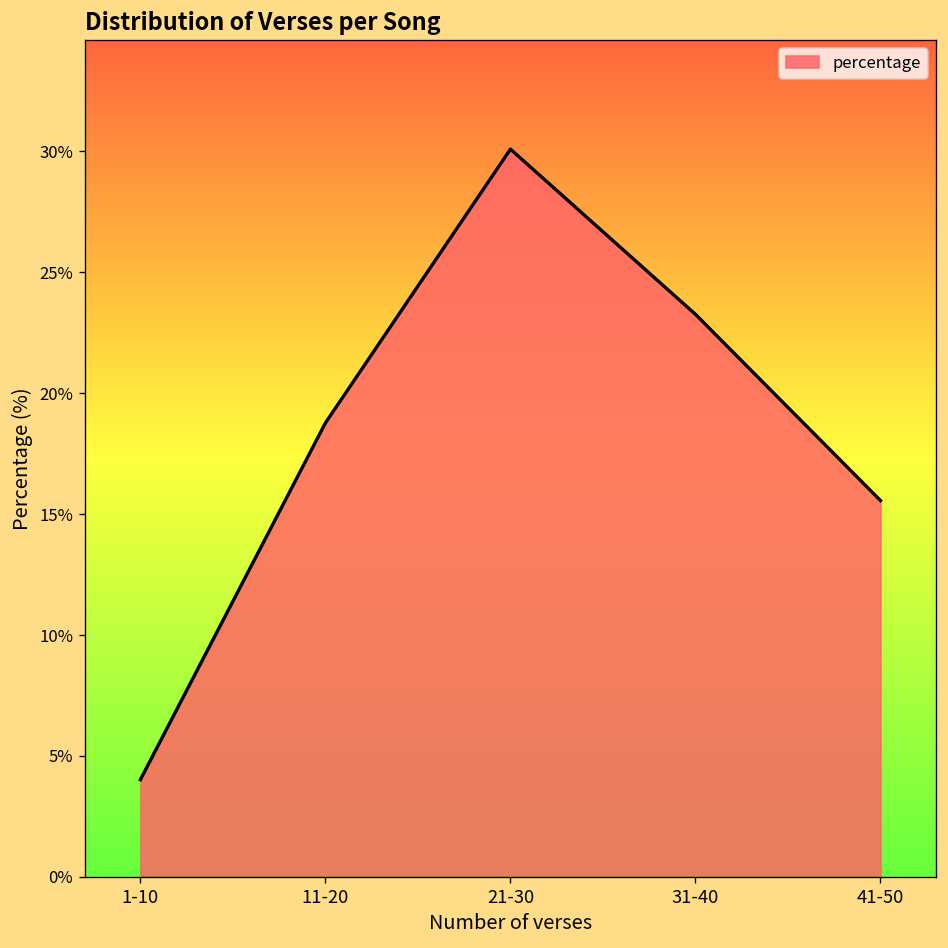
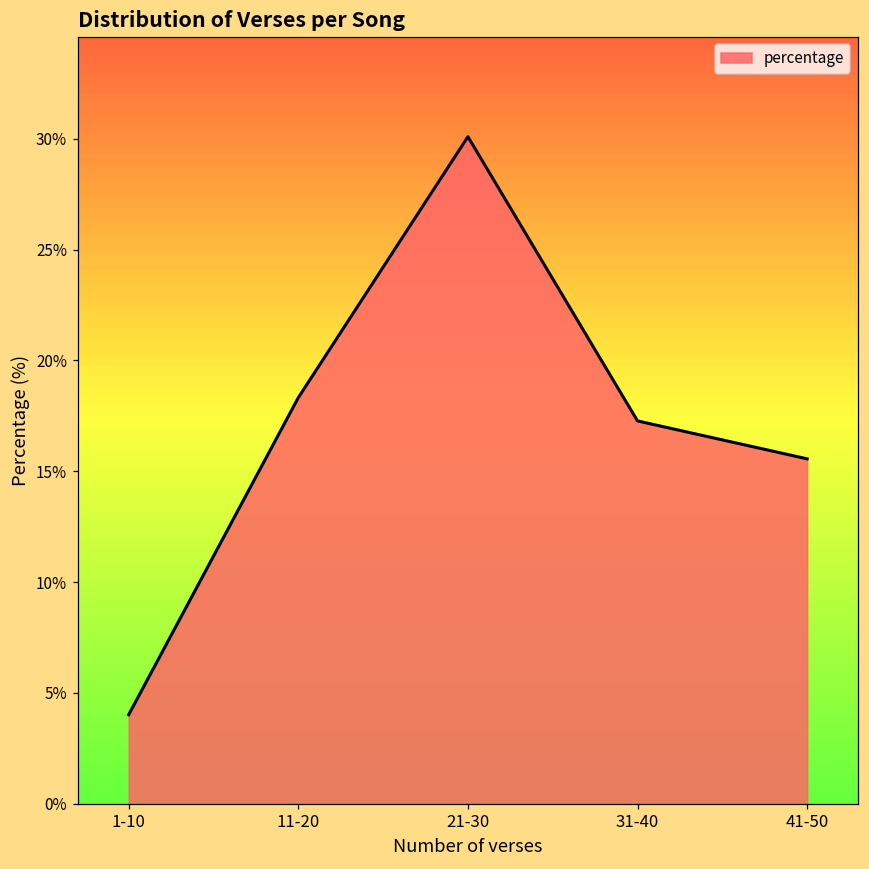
11-20: 18.8% -> 18.3%
31-40: 23.3% -> 17.3%
